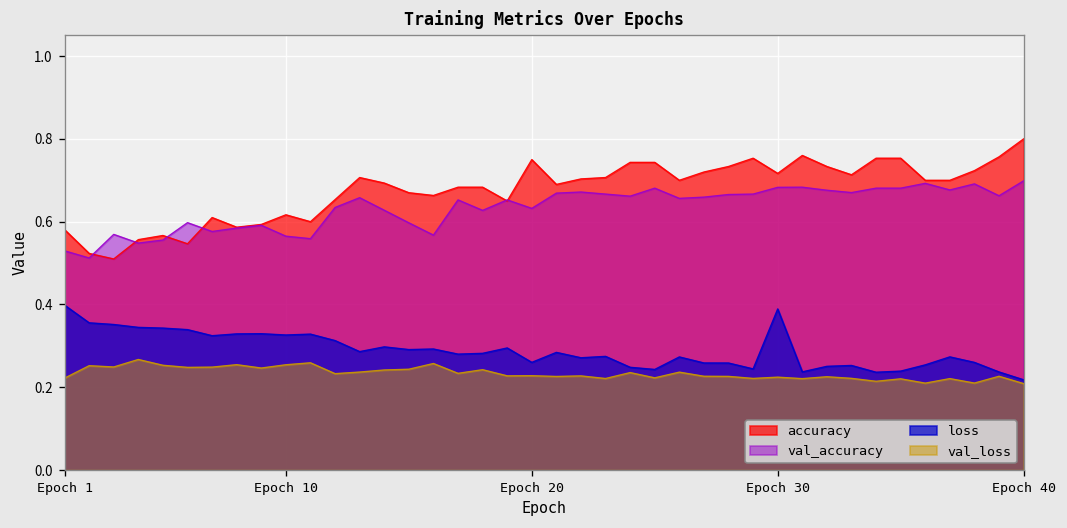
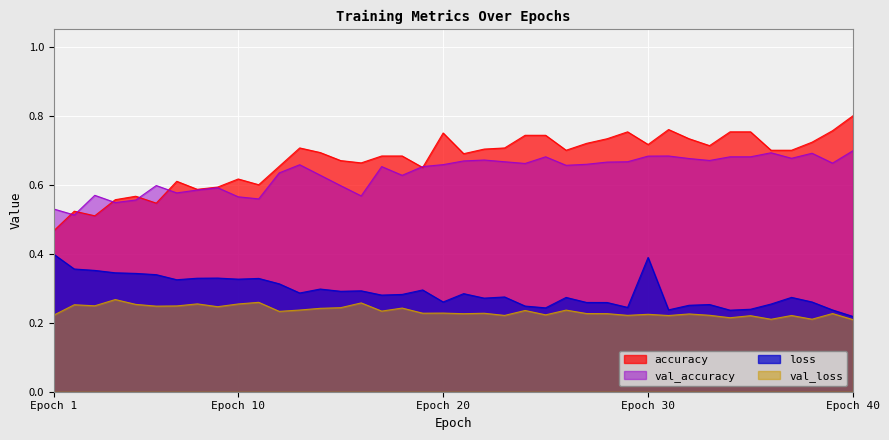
accuracy, Epoch 1: 0.58 -> 0.47
val_accuracy, Epoch 20: 0.63 -> 0.66
